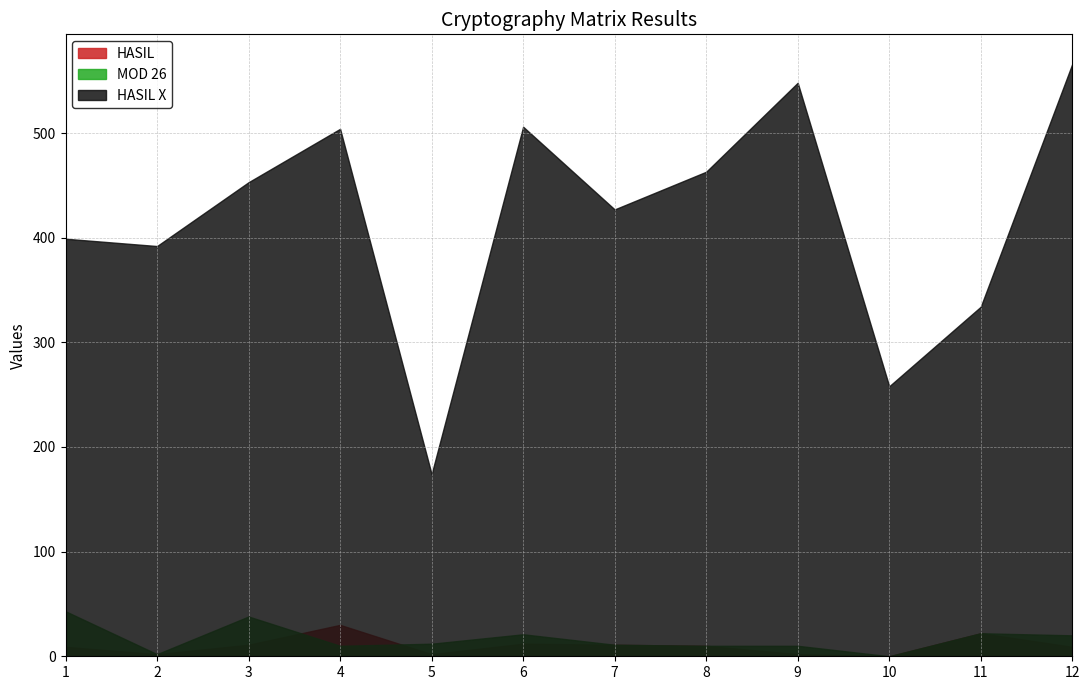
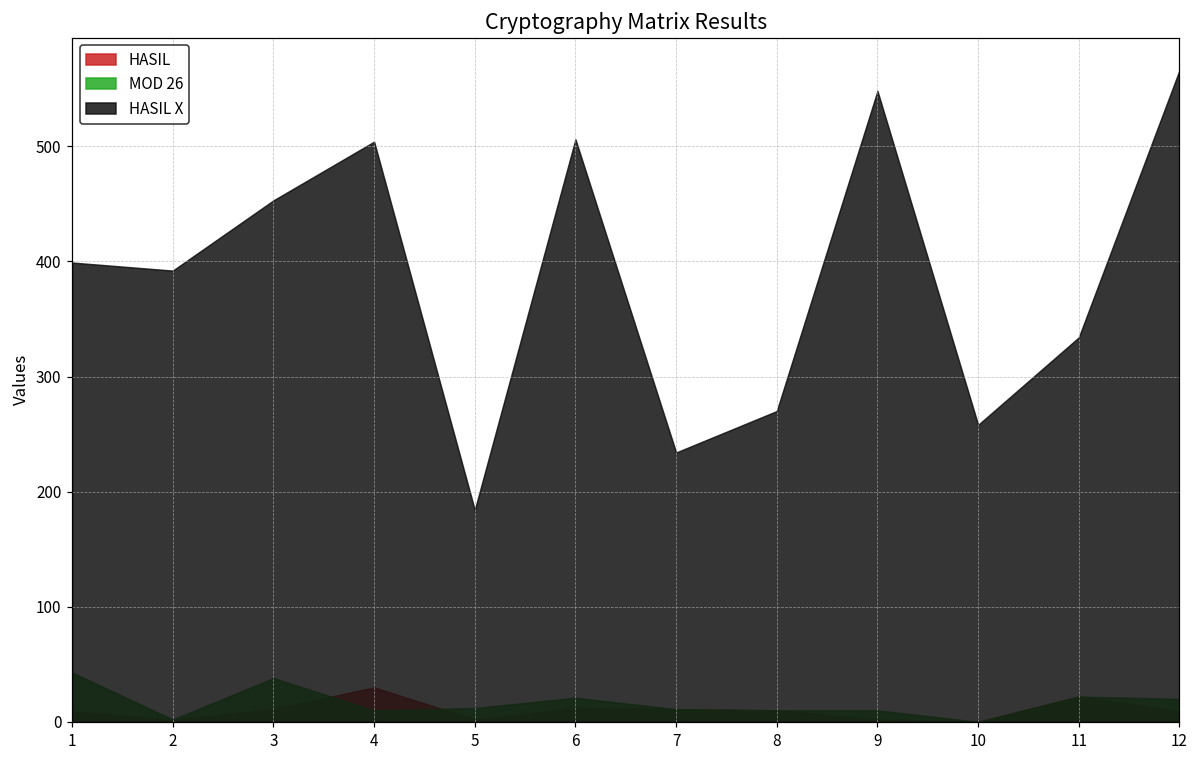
HASIL X, 5: 174 -> 184
HASIL X, 7: 427 -> 234
HASIL X, 8: 463 -> 270
